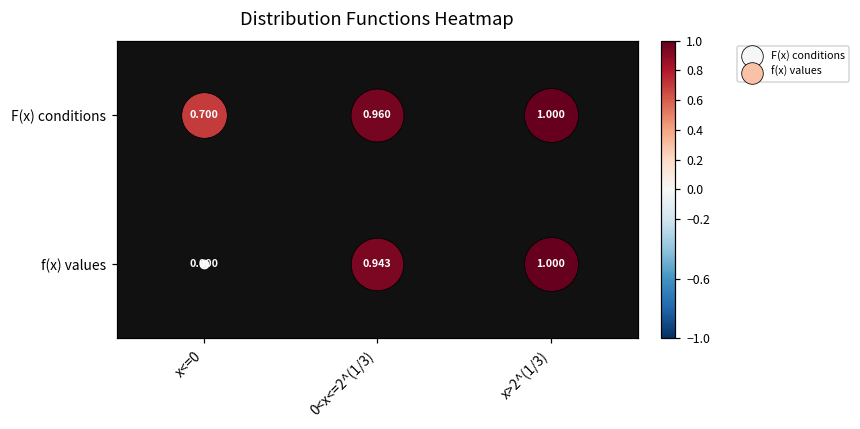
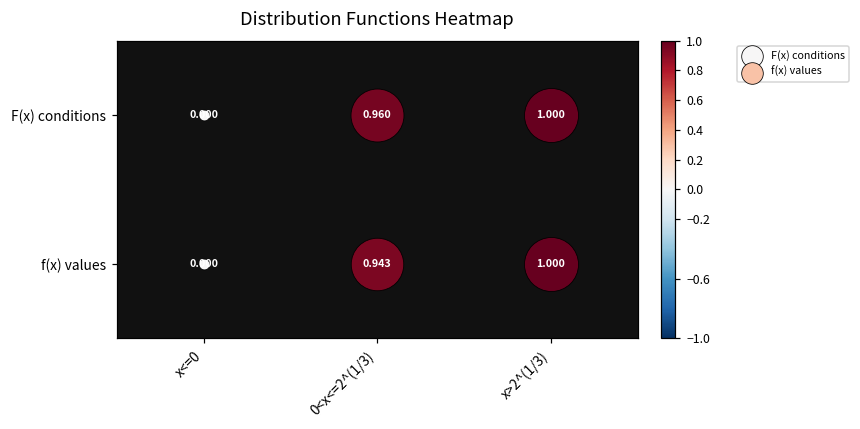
F(x) conditions, x<=0: 0.700 -> 0.000
